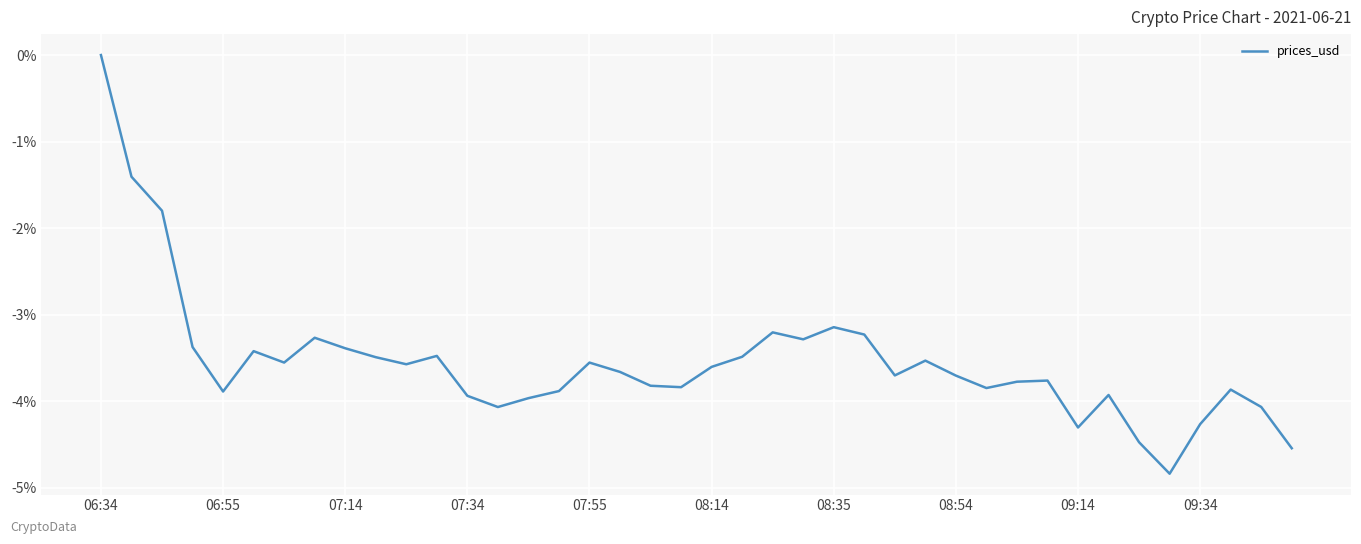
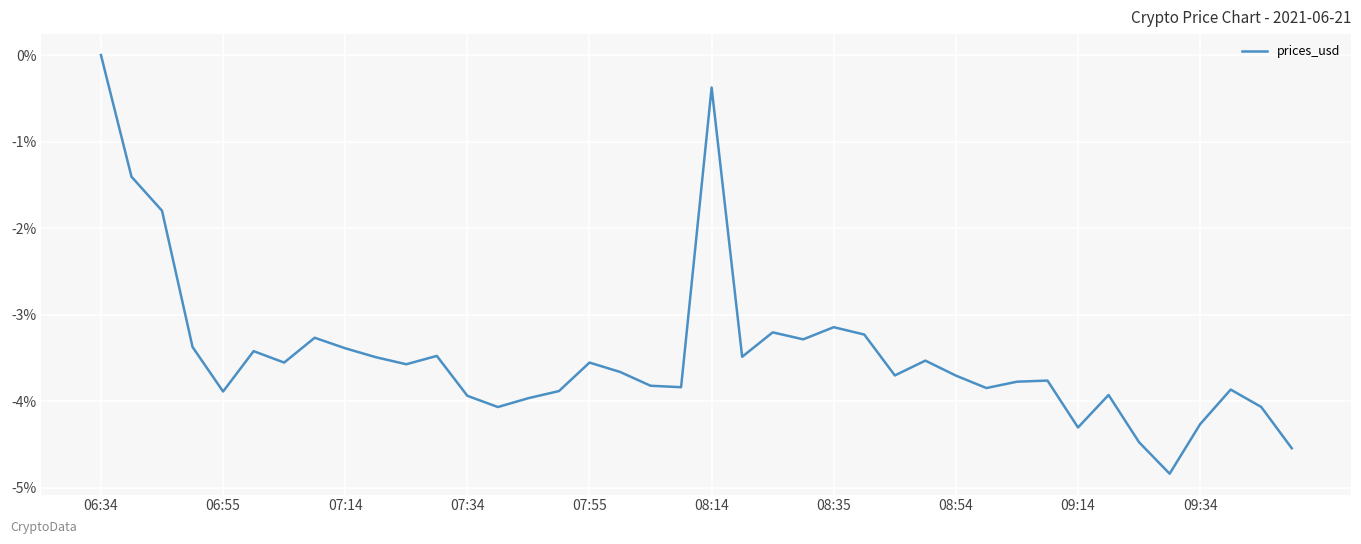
08:14: -3.6% -> -0.4%
